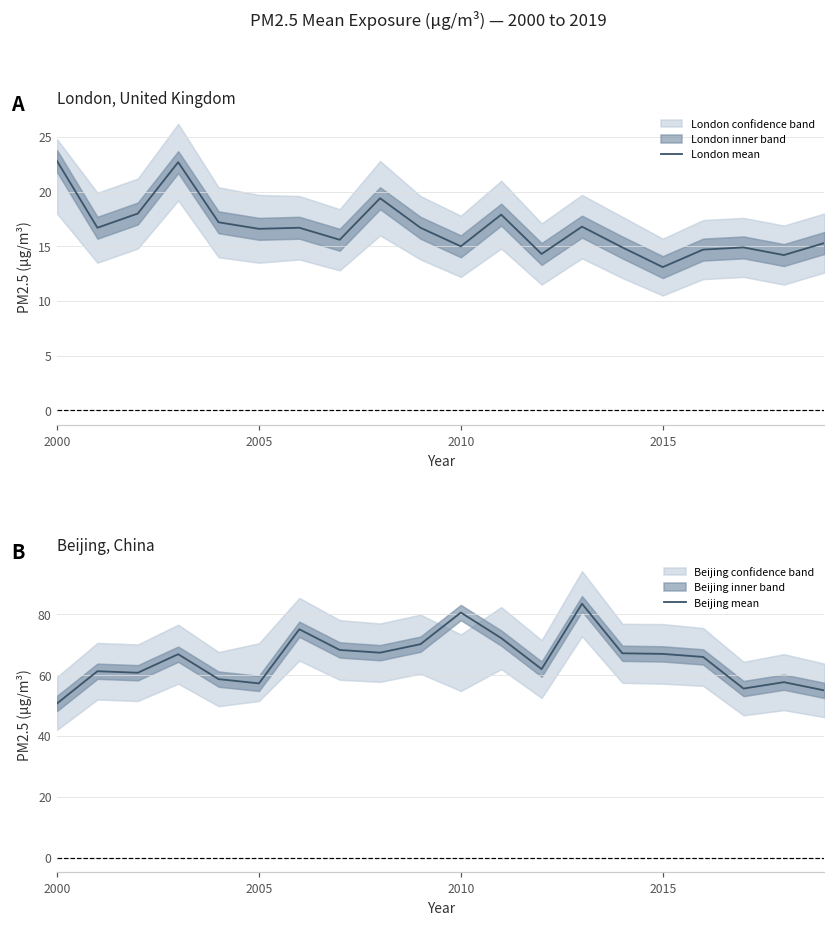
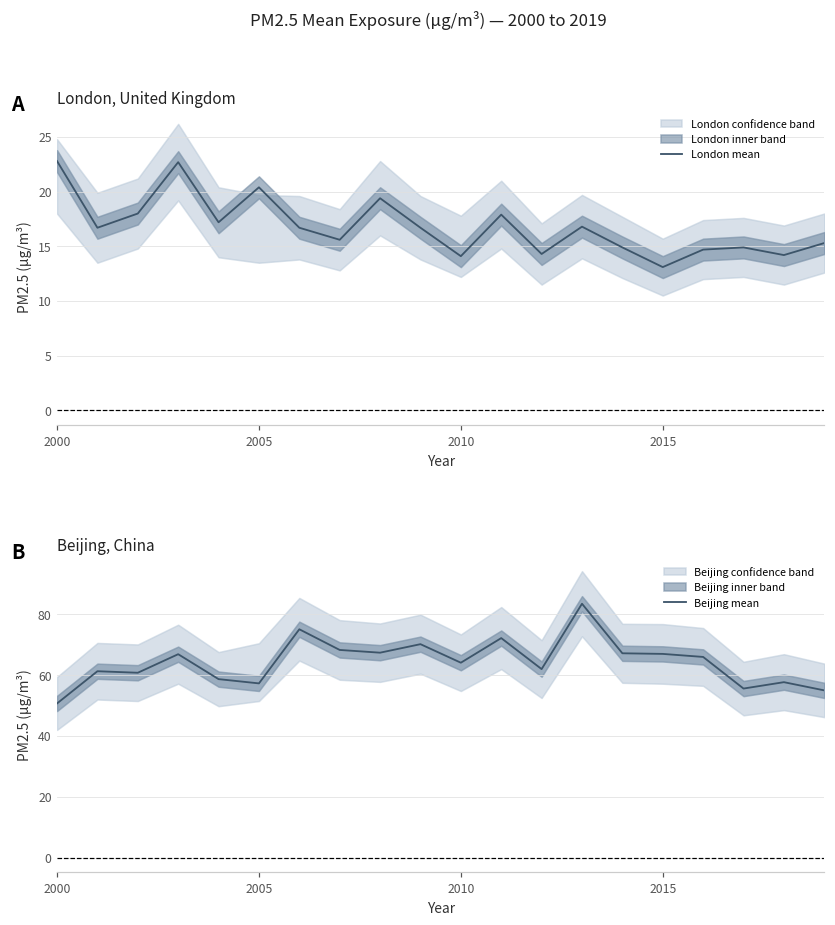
London, United Kingdom, London mean, 2005: 17 -> 20
London, United Kingdom, London mean, 2010: 15 -> 14
Beijing, China, Beijing mean, 2010: 81 -> 64
